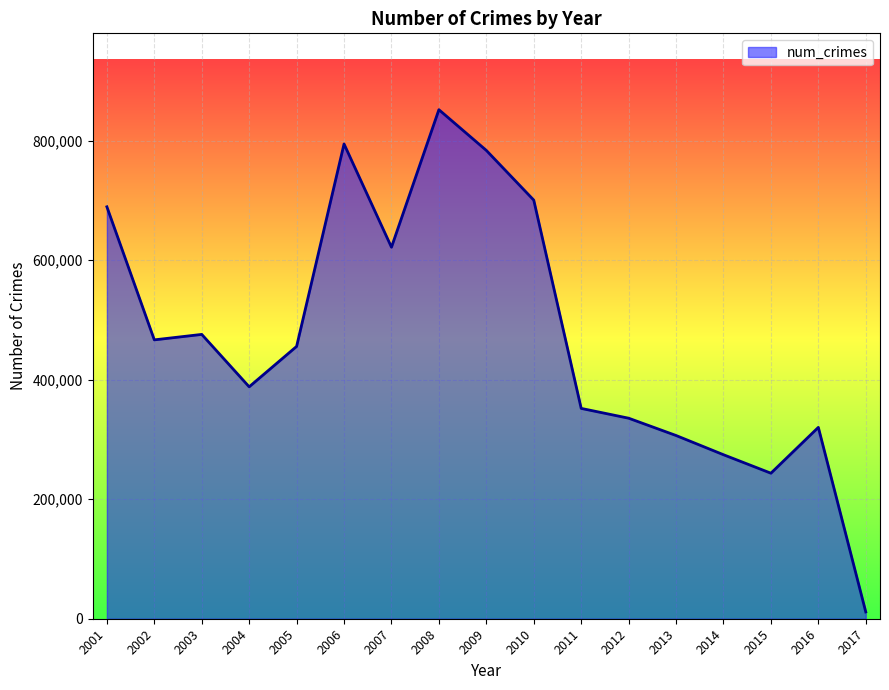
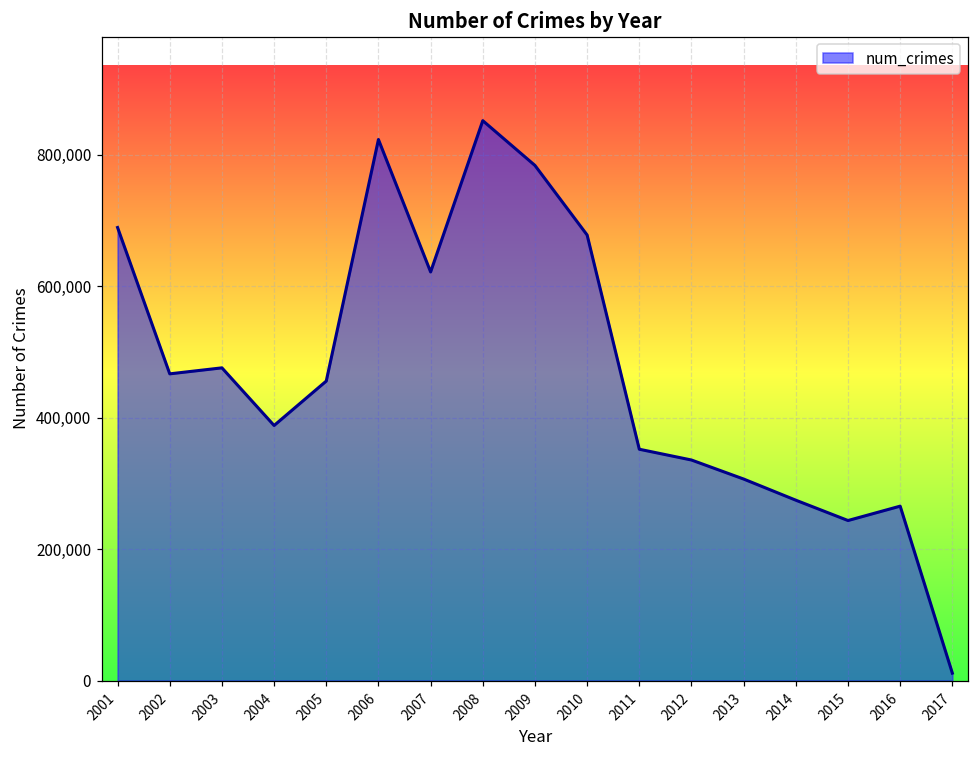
2006: 790,000 -> 820,000
2010: 700,000 -> 680,000
2016: 320,000 -> 270,000
